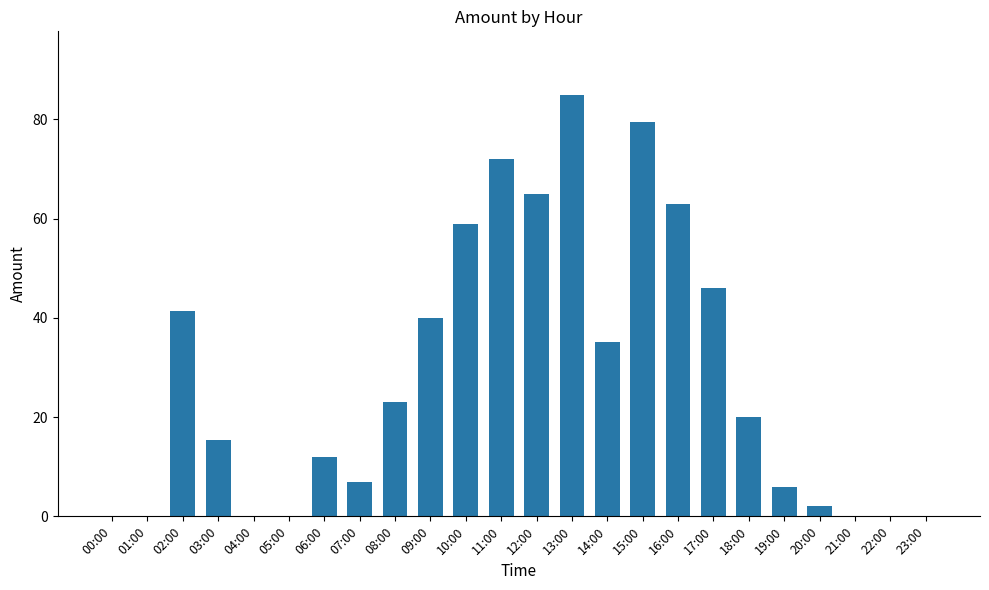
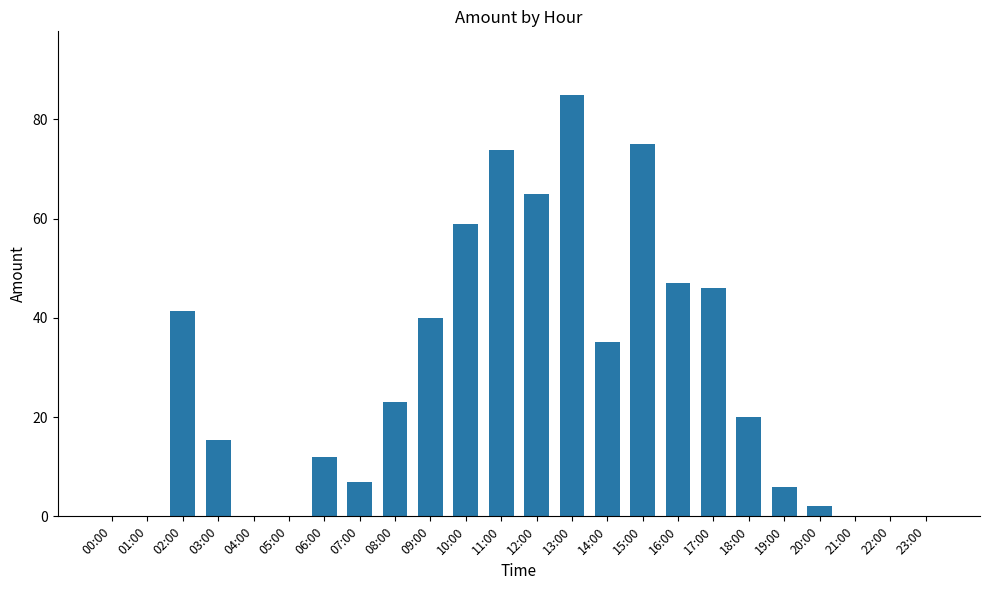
11:00: 72 -> 74
15:00: 79 -> 75
16:00: 63 -> 47
